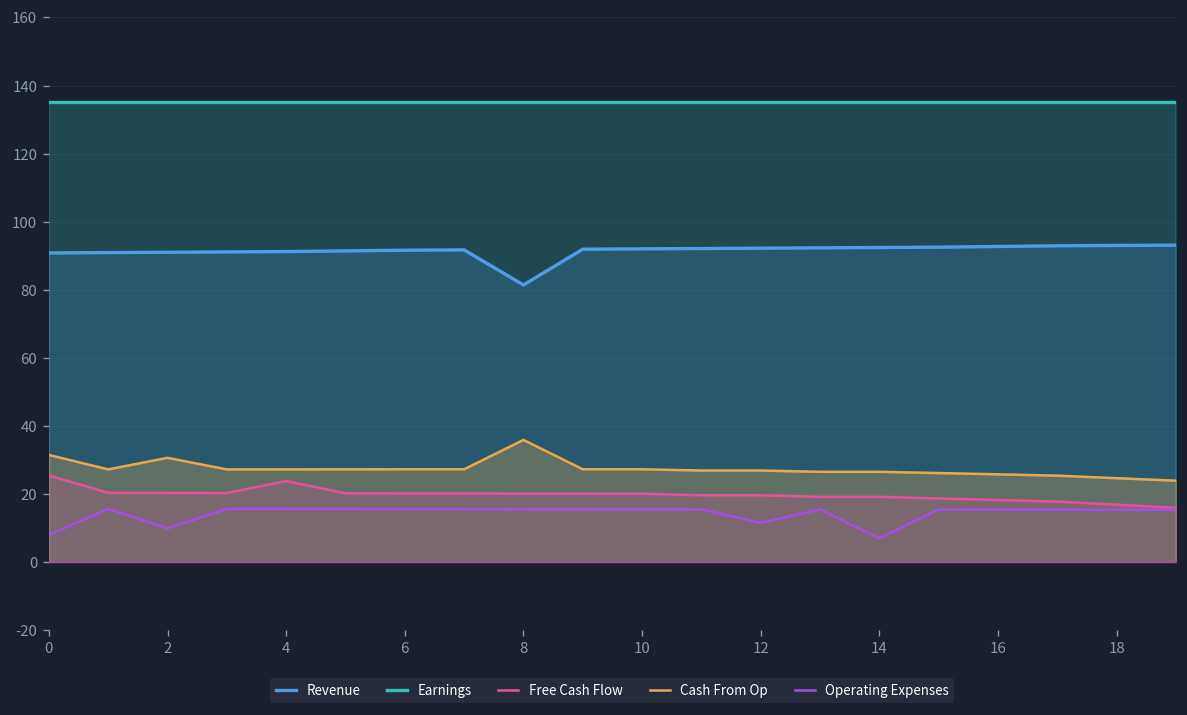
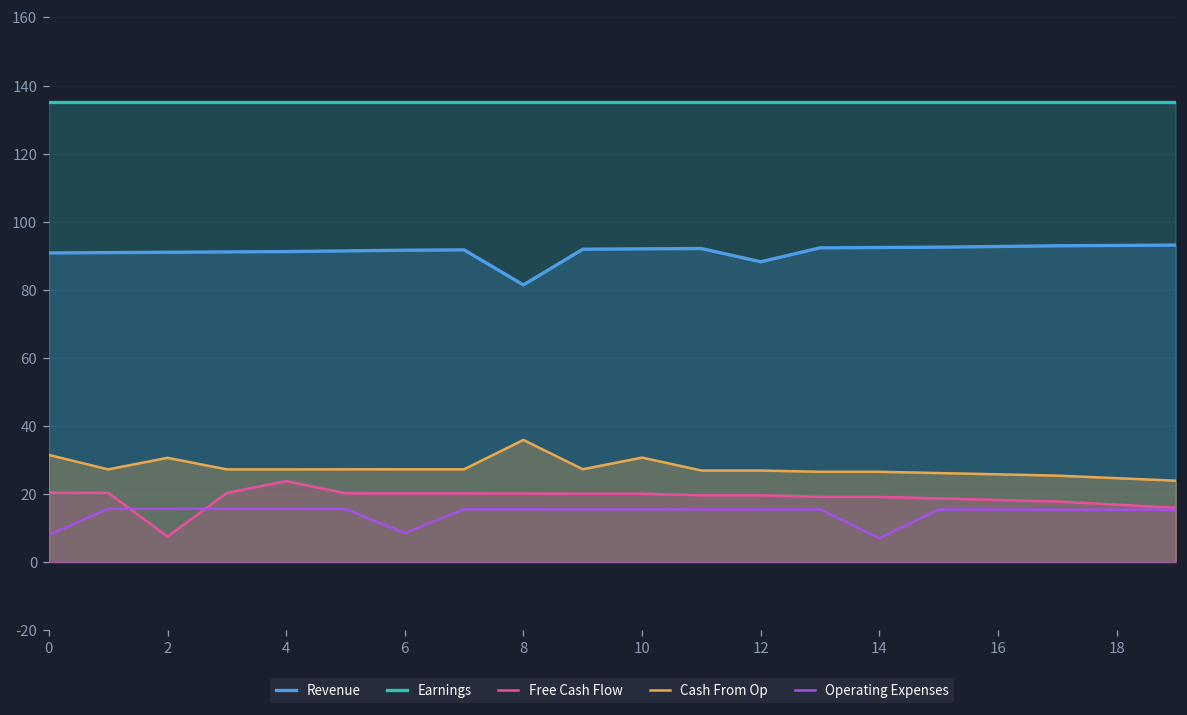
Free Cash Flow, 0: 25 -> 20
Free Cash Flow, 2: 20 -> 7
Operating Expenses, 2: 10 -> 16
Operating Expenses, 6: 16 -> 9
Cash From Op, 10: 27 -> 31
Revenue, 12: 92 -> 88
Operating Expenses, 12: 11 -> 15
